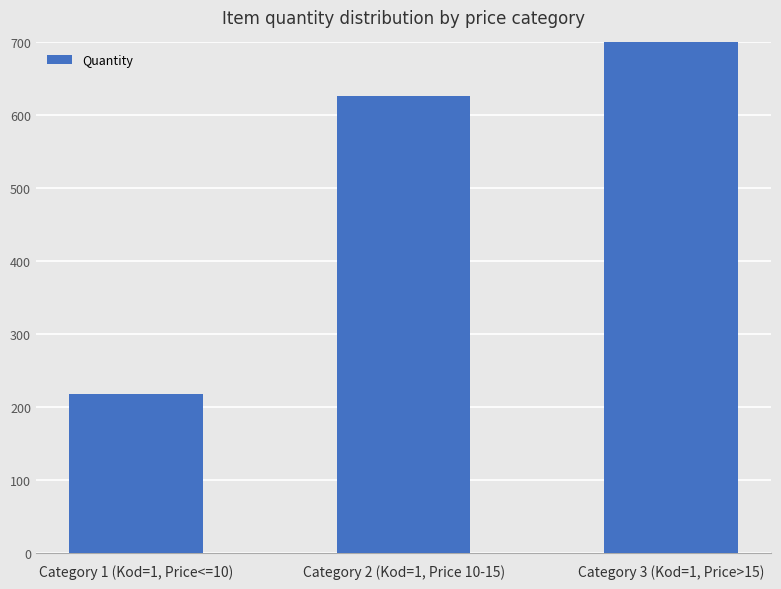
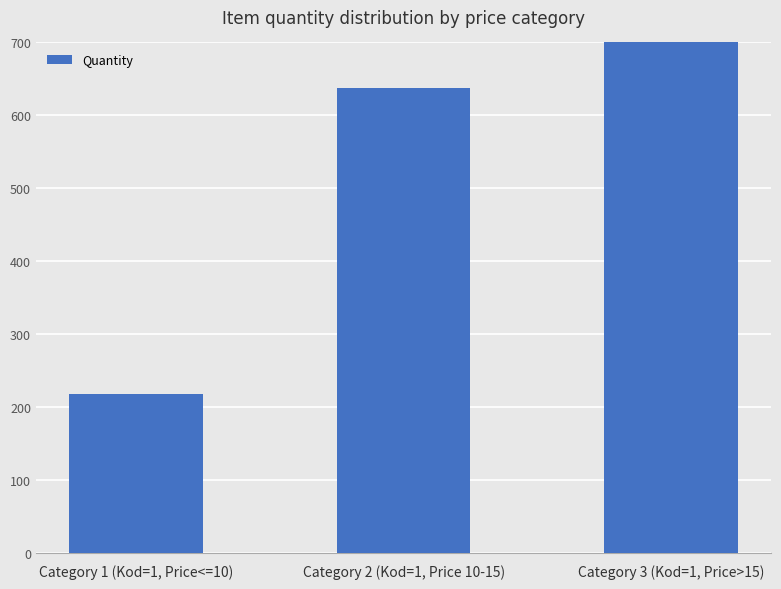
Category 2 (Kod=1, Price 10-15): 630 -> 640
